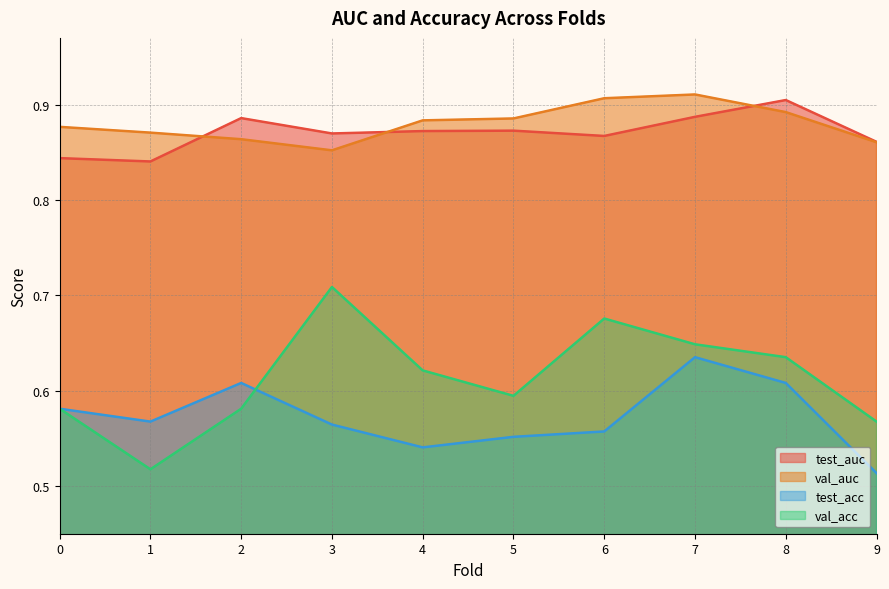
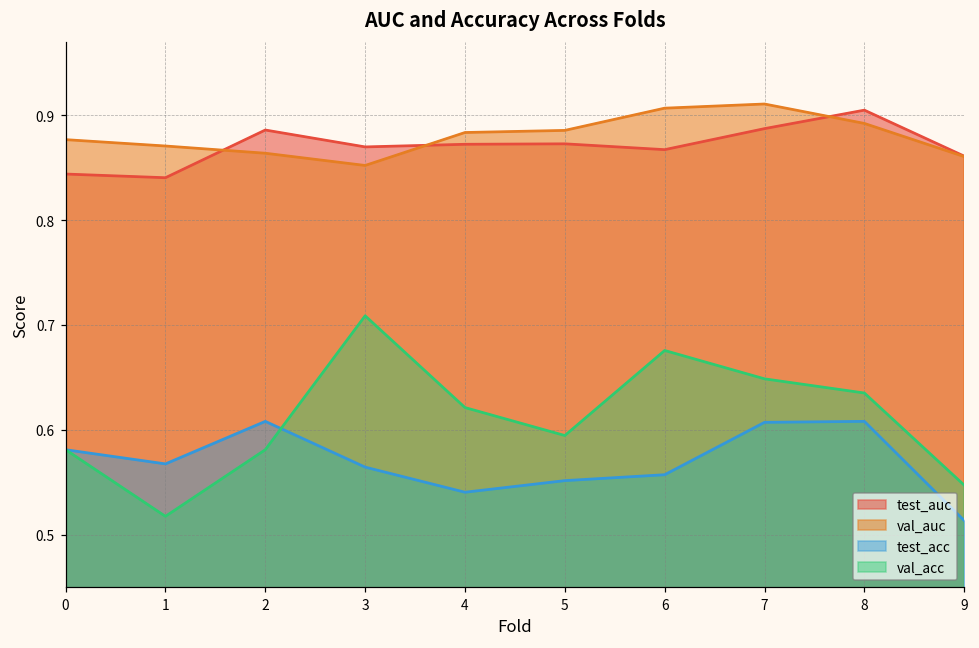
test_acc, 7: 0.64 -> 0.61
val_acc, 9: 0.57 -> 0.55
